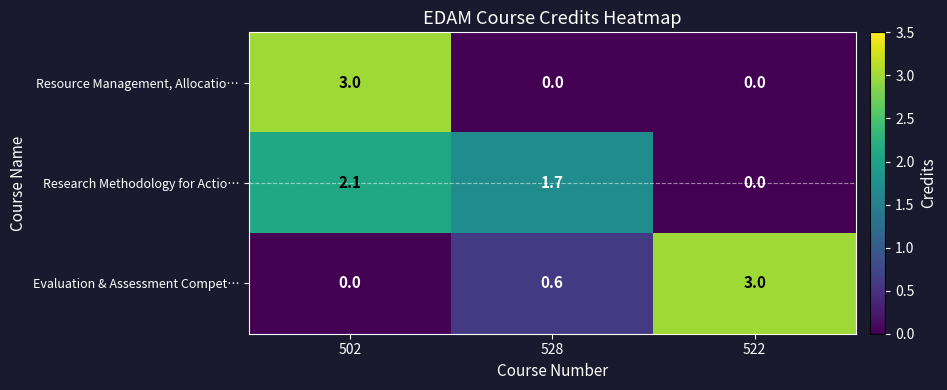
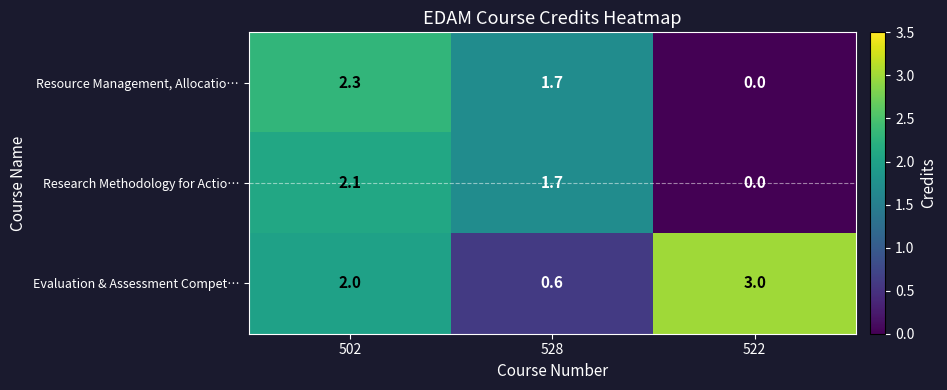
Resource Management, Allocatio…, 502: 3.0 -> 2.3
Resource Management, Allocatio…, 528: 0.0 -> 1.7
Evaluation & Assessment Compet…, 502: 0.0 -> 2.0
